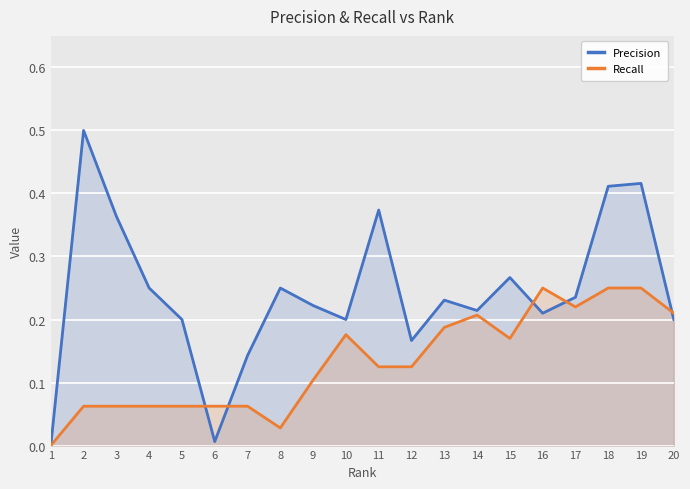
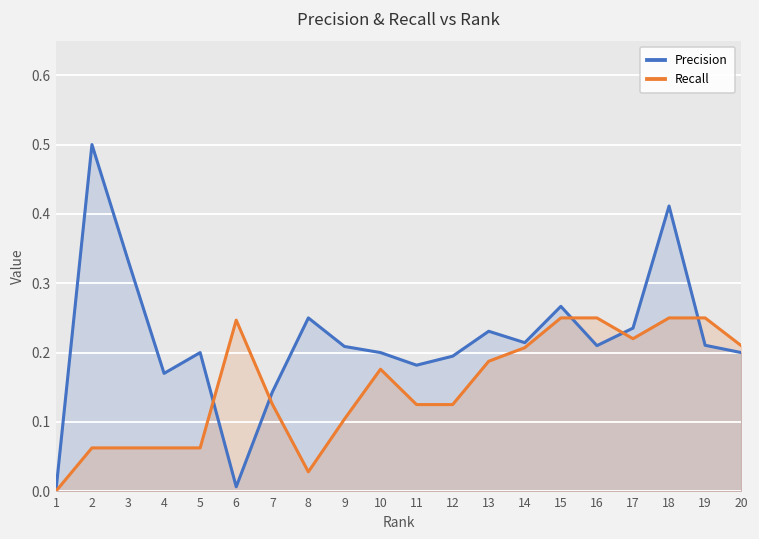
Precision, 3: 0.36 -> 0.33
Precision, 4: 0.25 -> 0.17
Recall, 6: 0.06 -> 0.25
Recall, 7: 0.06 -> 0.13
Precision, 9: 0.22 -> 0.21
Precision, 11: 0.37 -> 0.18
Precision, 12: 0.17 -> 0.19
Recall, 15: 0.17 -> 0.25
Precision, 19: 0.42 -> 0.21
